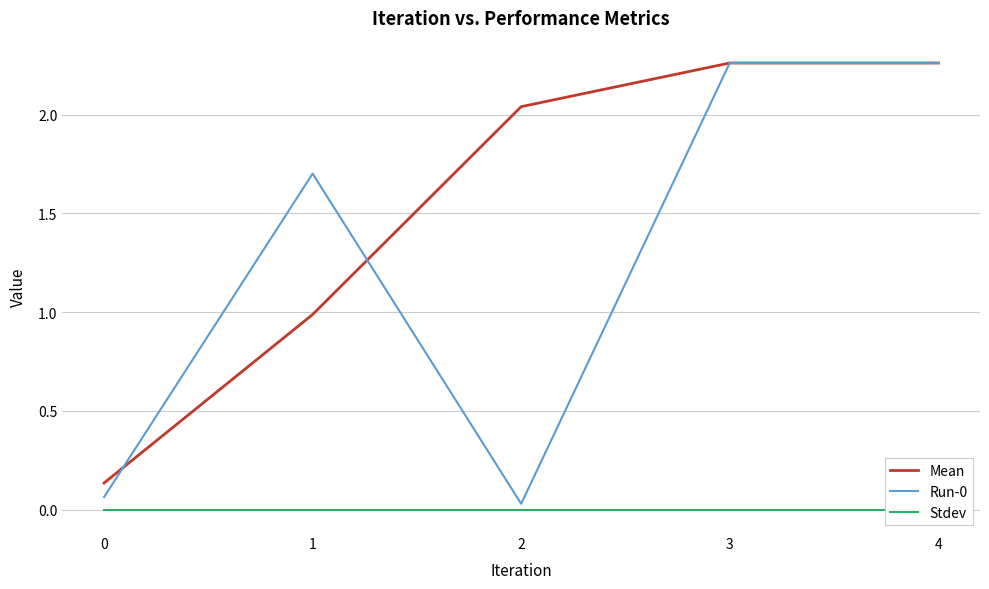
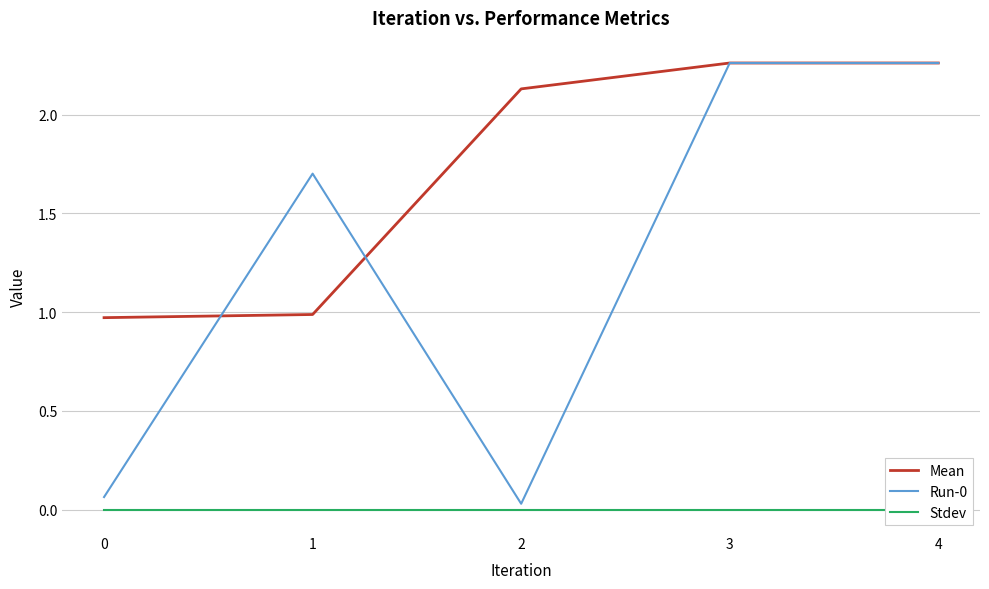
Mean, 0: 0.14 -> 0.97
Mean, 2: 2.04 -> 2.13
